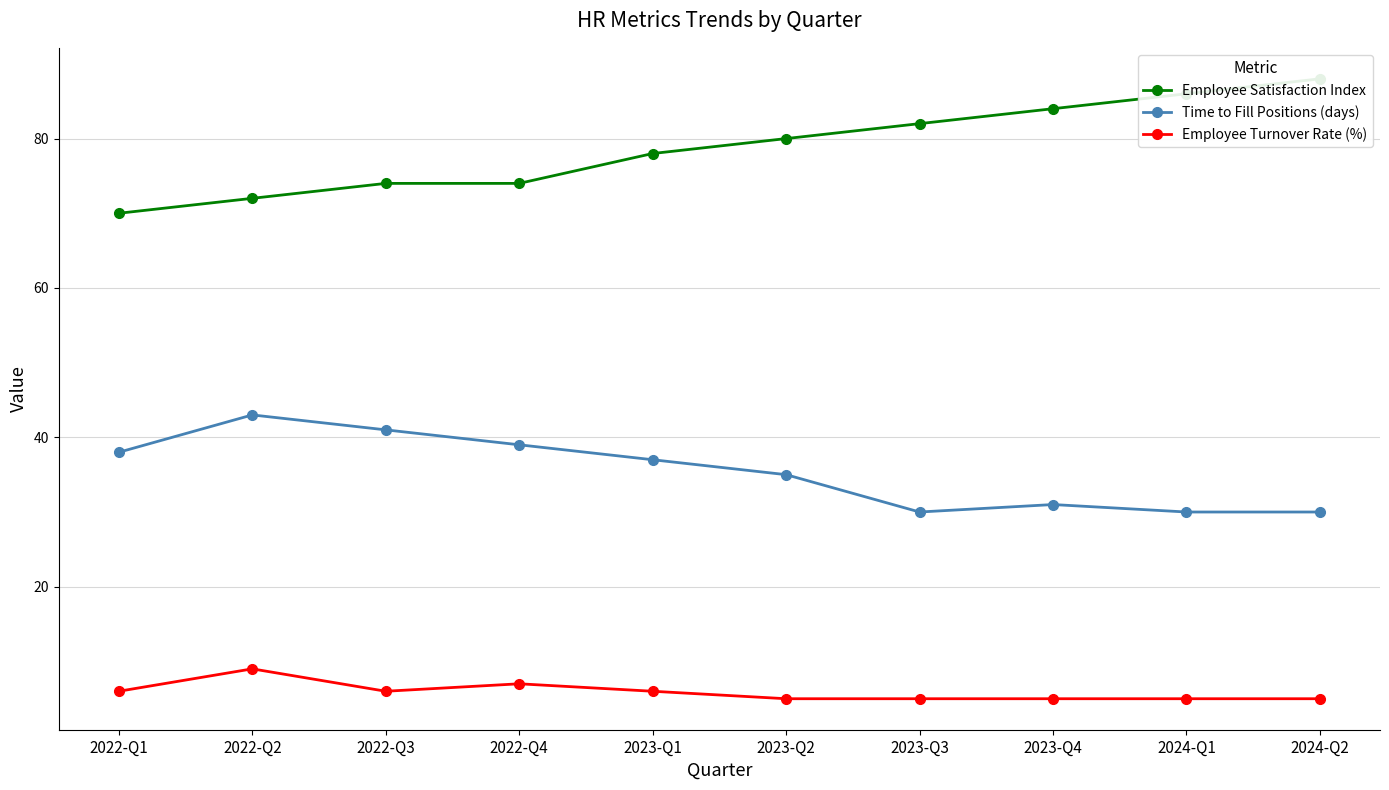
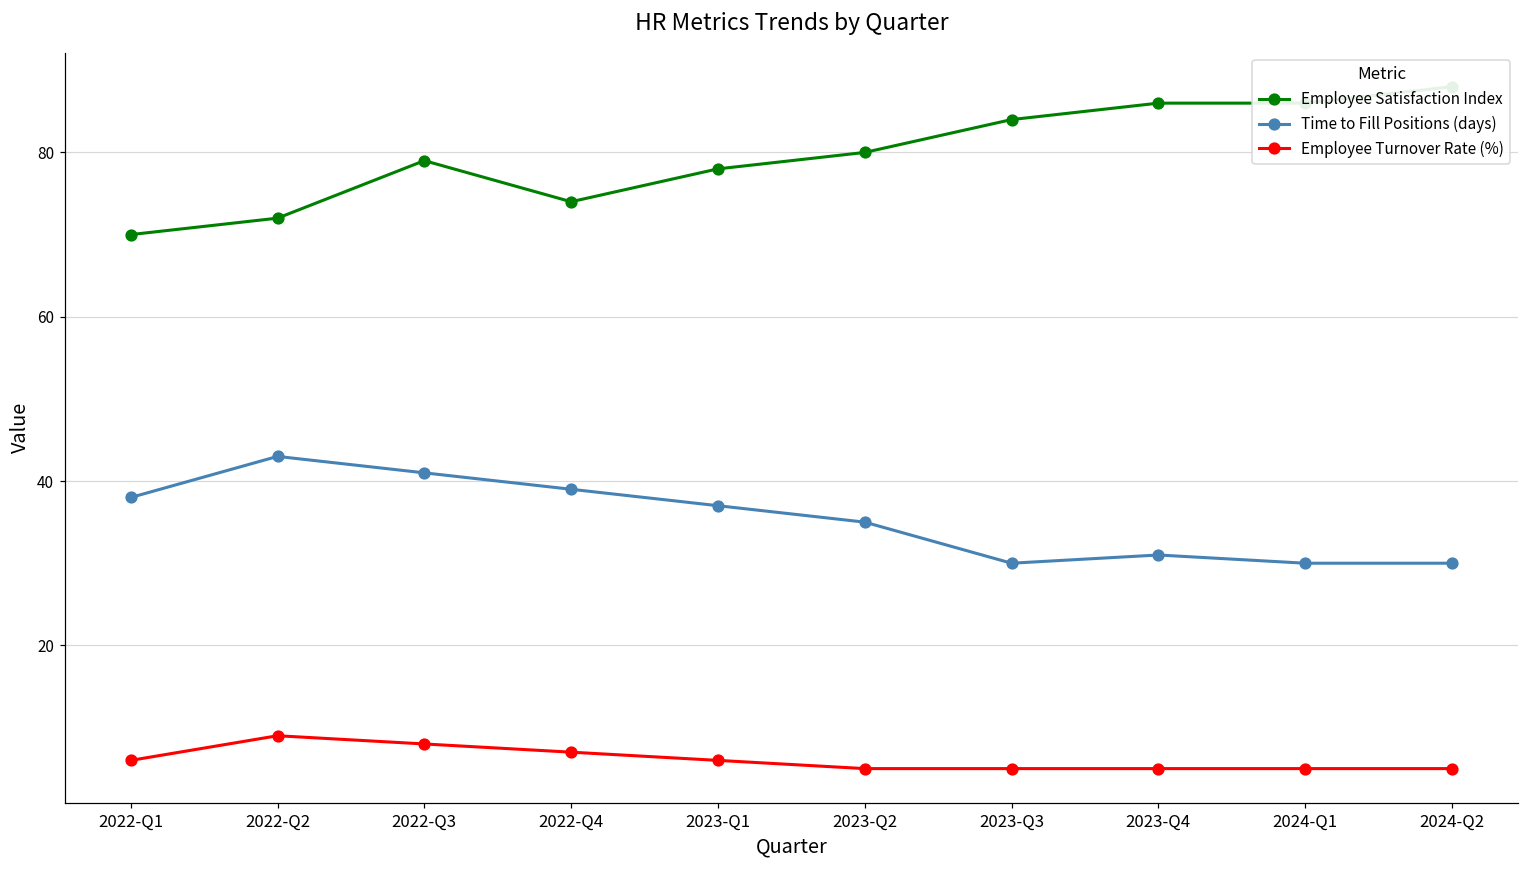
Employee Satisfaction Index, 2022-Q3: 74 -> 79
Employee Turnover Rate (%), 2022-Q3: 6 -> 8
Employee Satisfaction Index, 2023-Q3: 82 -> 84
Employee Satisfaction Index, 2023-Q4: 84 -> 86
